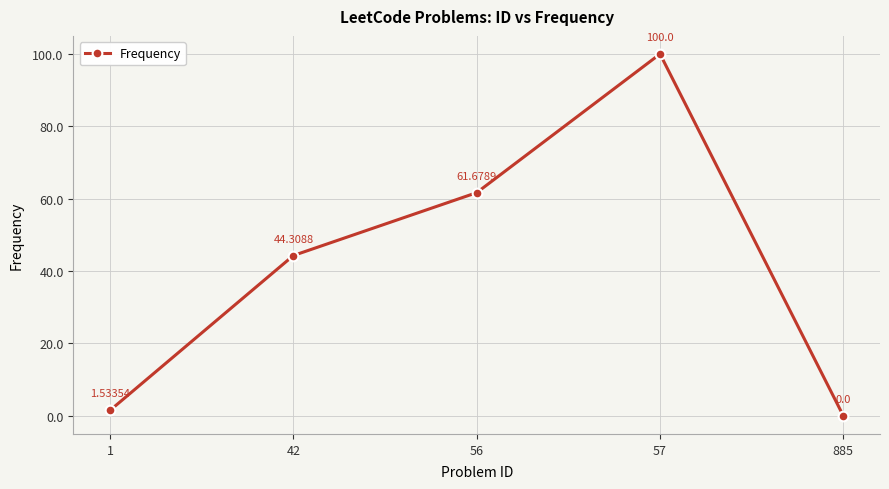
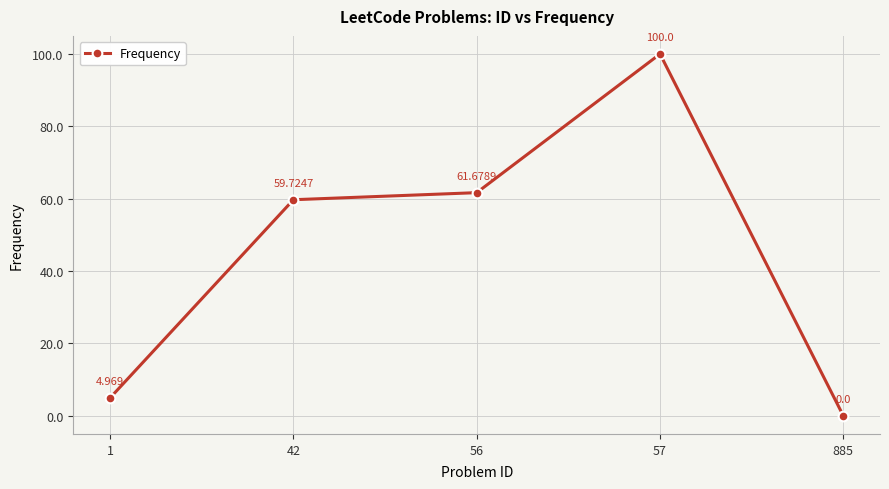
1: 1.53354 -> 4.969
42: 44.3088 -> 59.7247
